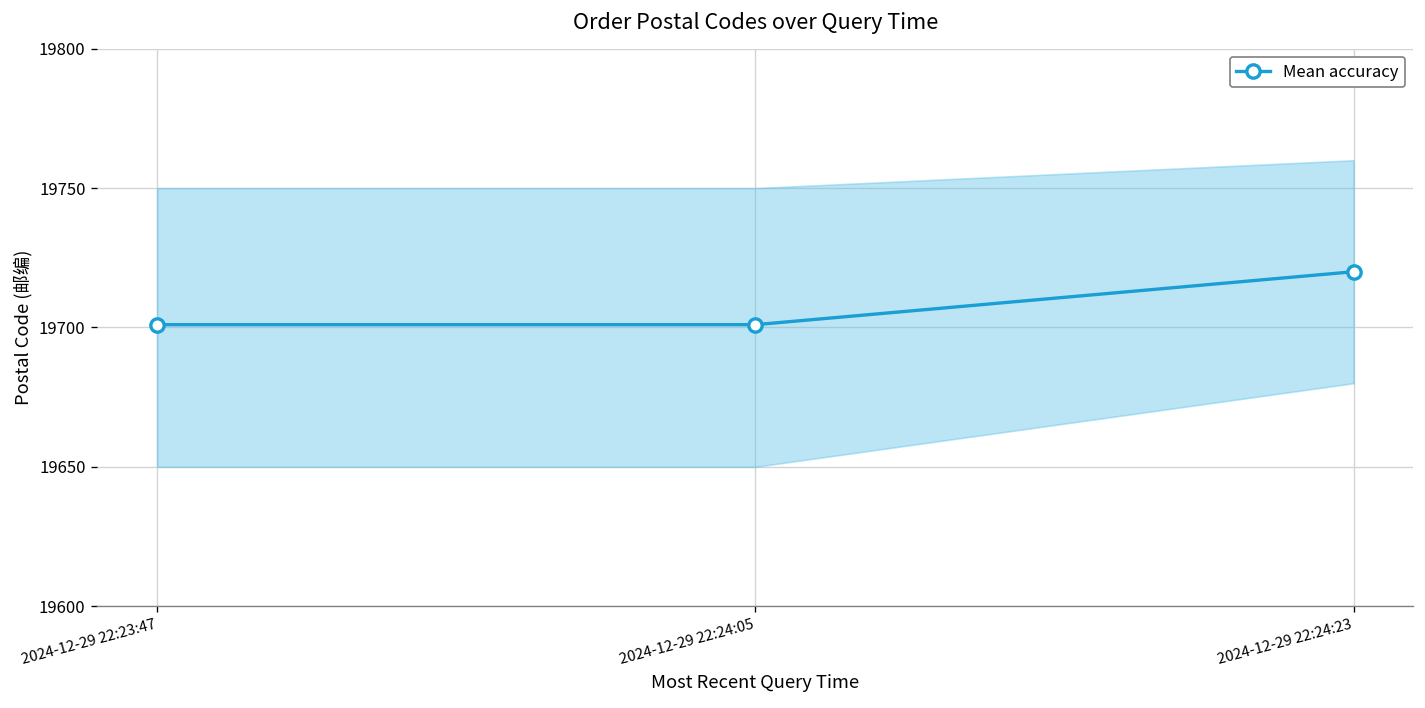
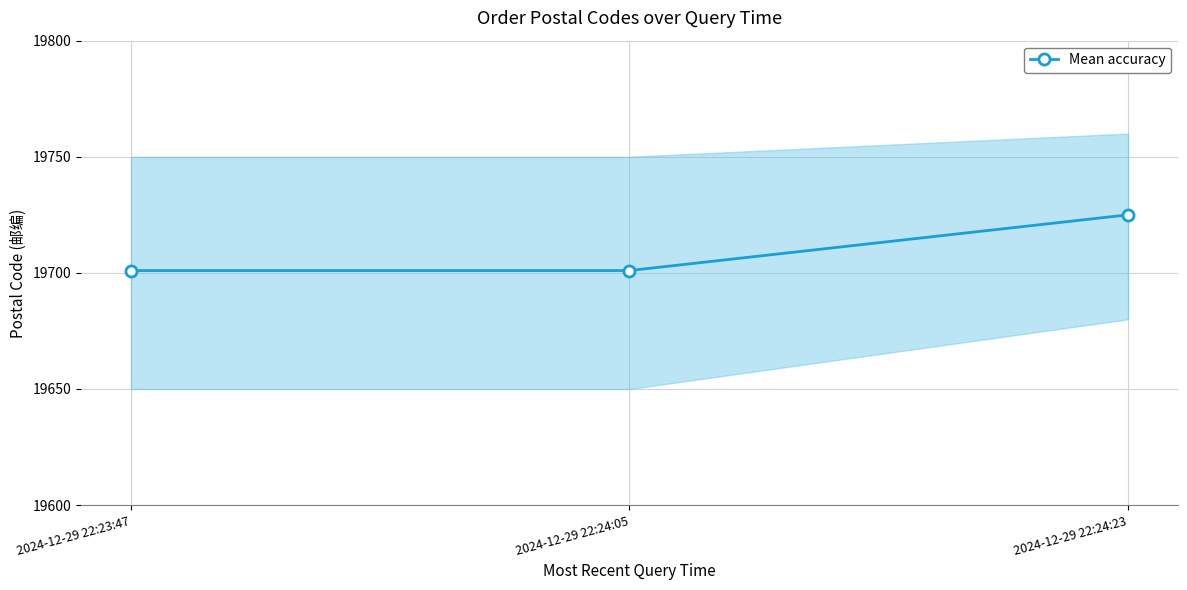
Mean accuracy, 2024-12-29 22:24:23: 19720 -> 19725
